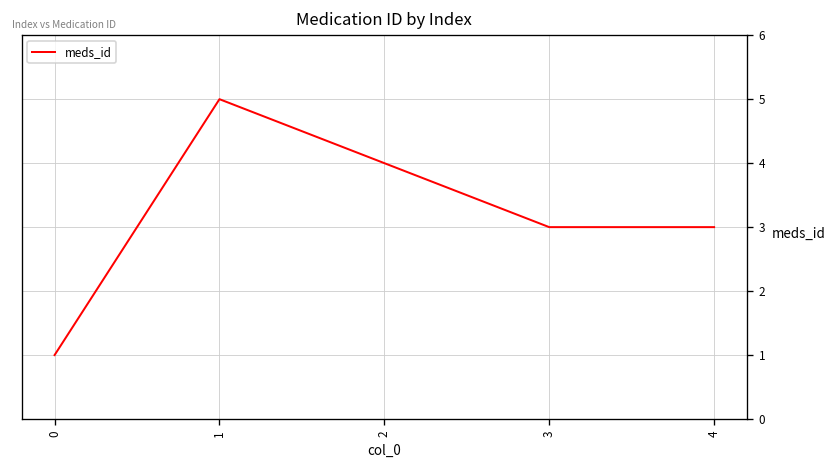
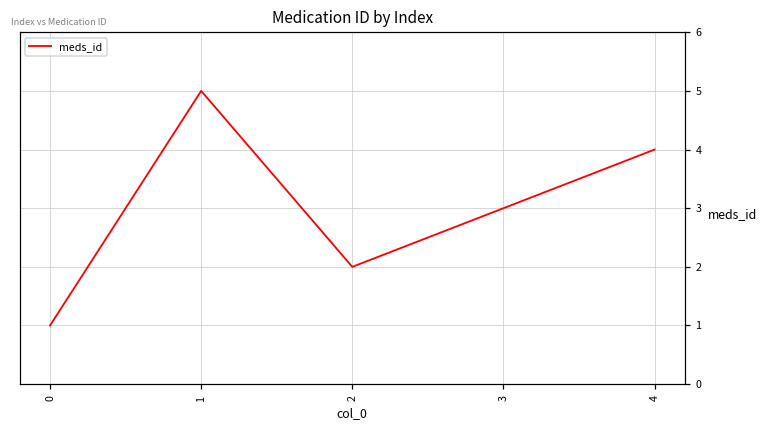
2: 4 -> 2
4: 3 -> 4
